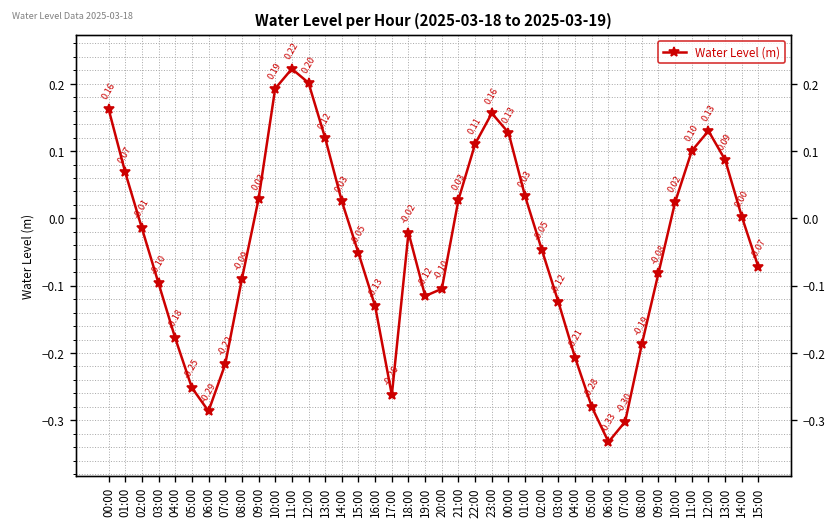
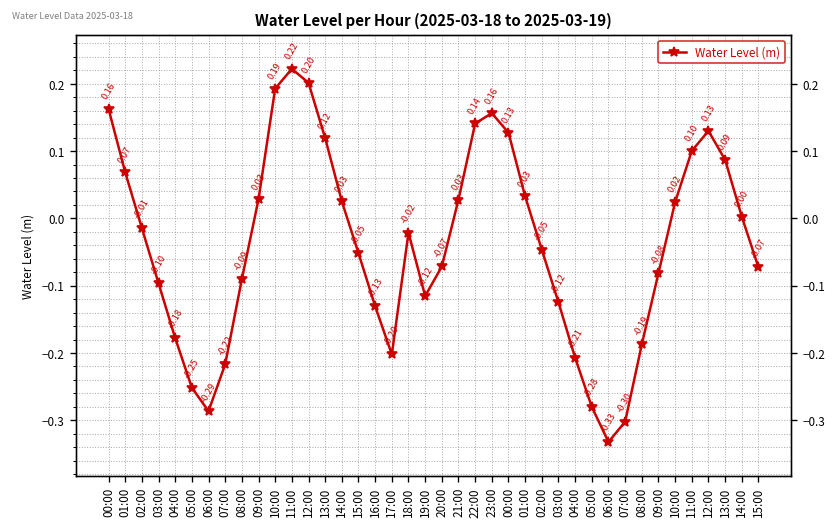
17:00: -0.26 -> -0.20
20:00: -0.10 -> -0.07
22:00: 0.11 -> 0.14
